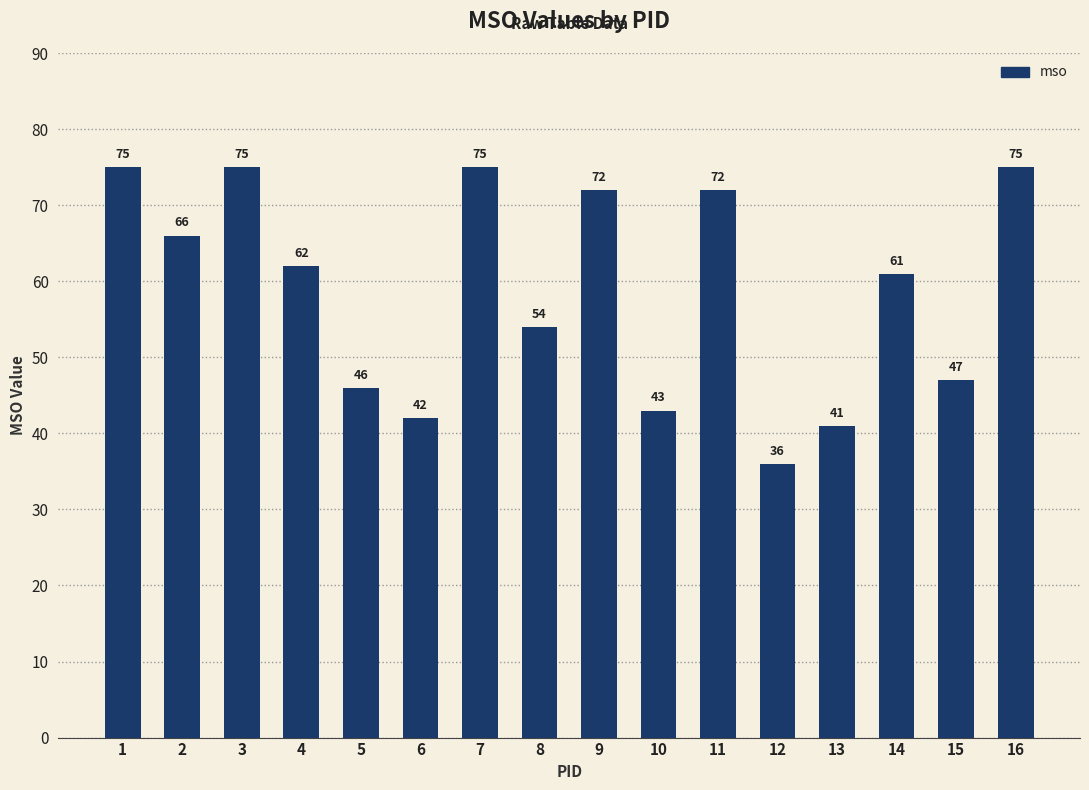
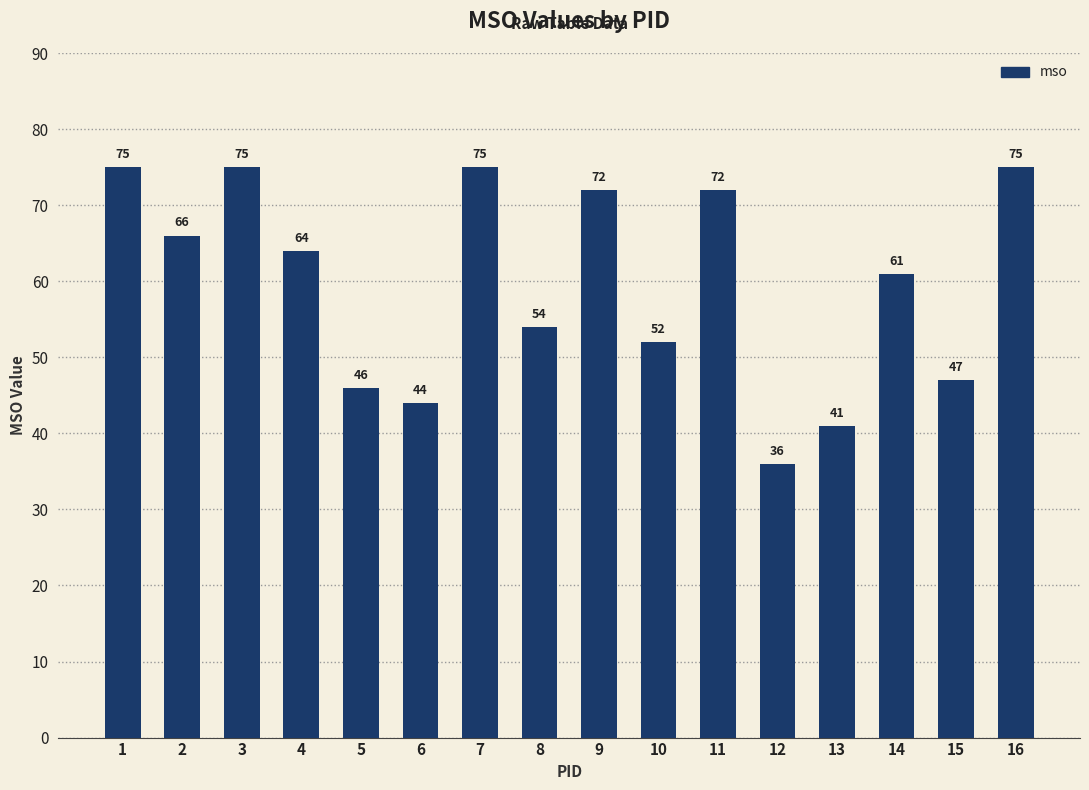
4: 62 -> 64
6: 42 -> 44
10: 43 -> 52
